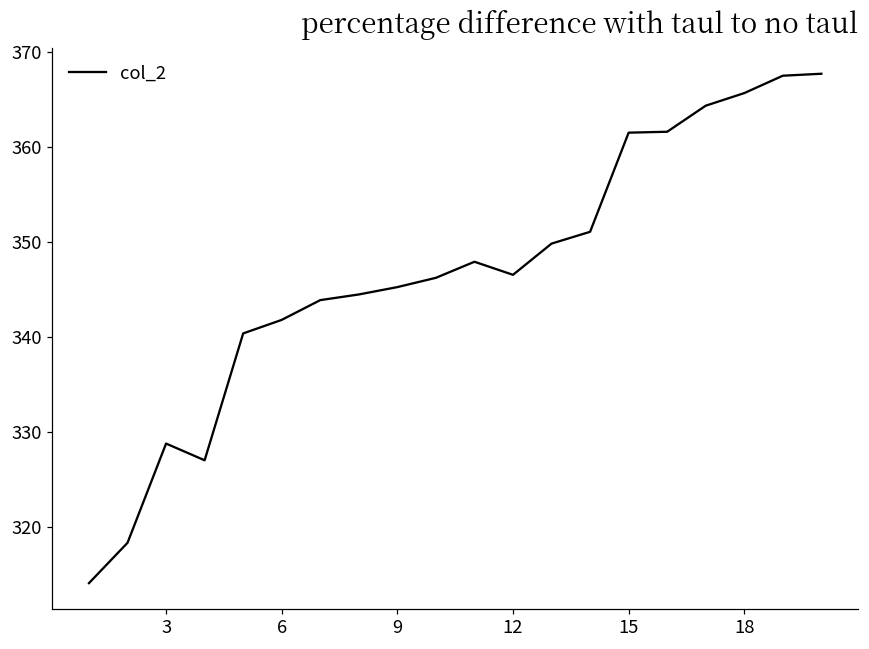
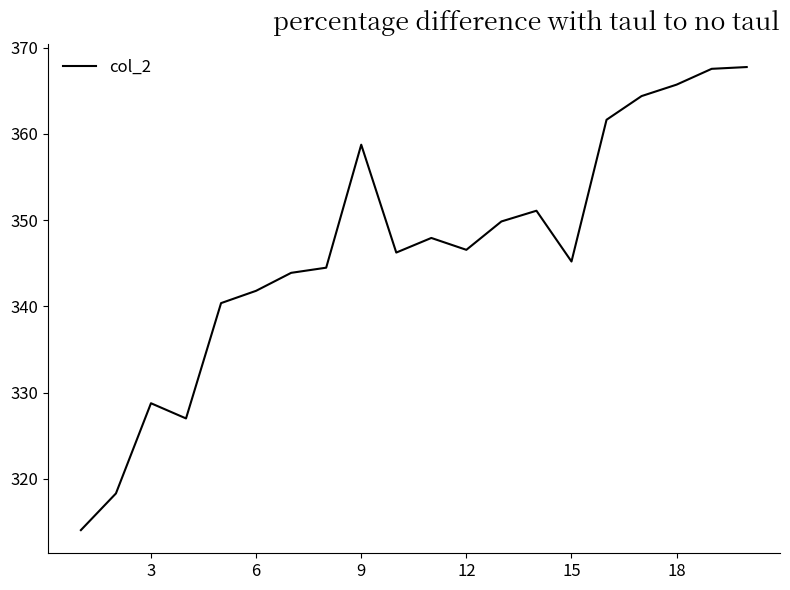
9: 345 -> 359
15: 362 -> 345
